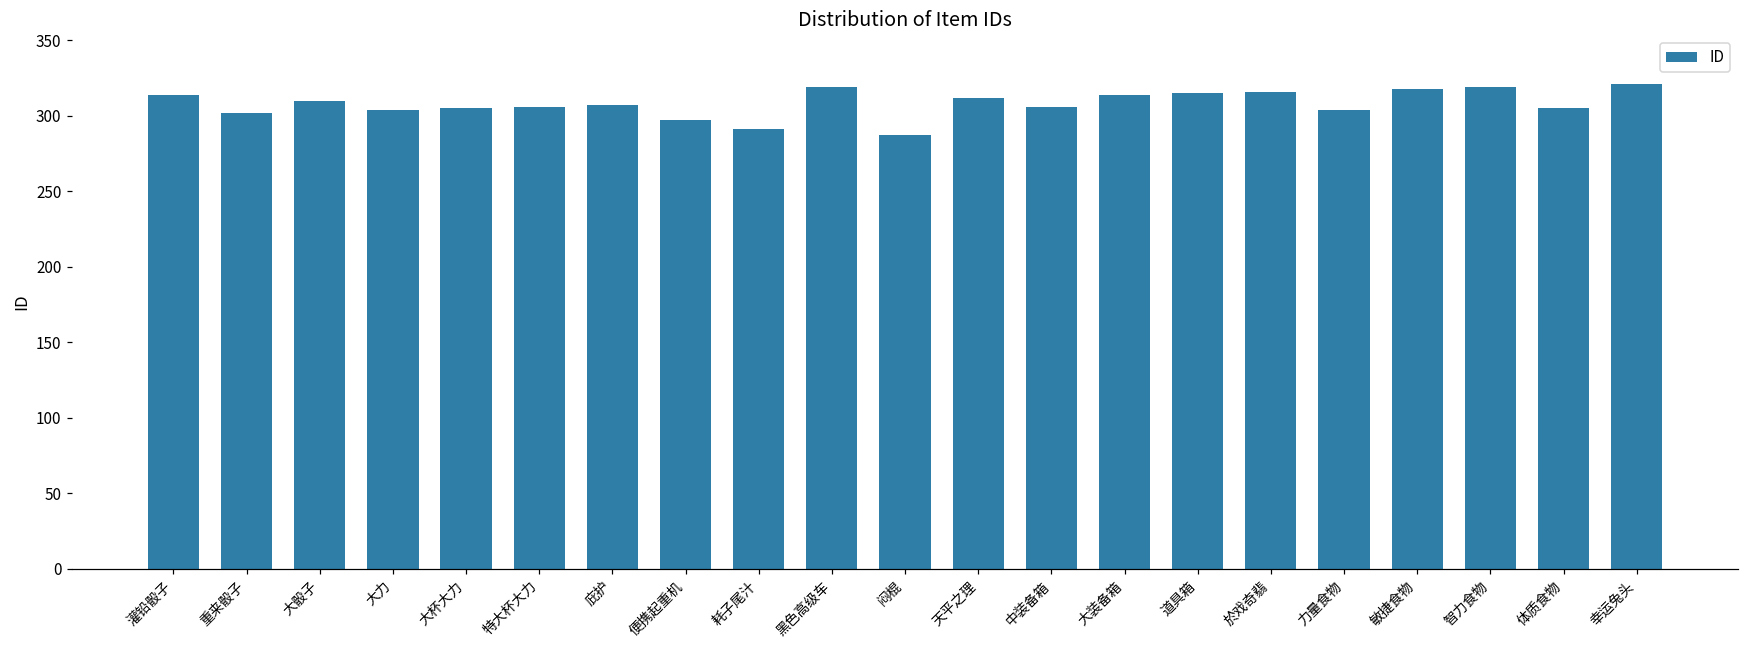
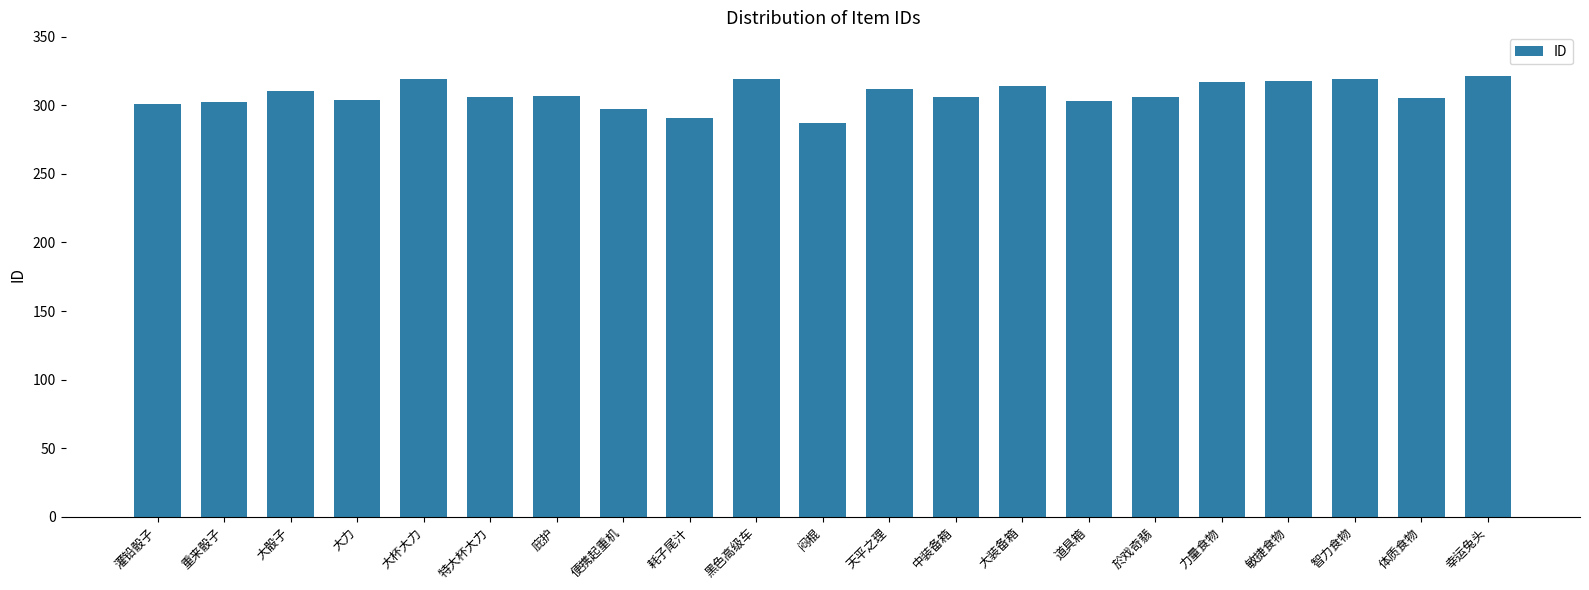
灌铅骰子: 314 -> 301
大杯大力: 305 -> 319
道具箱: 315 -> 303
於戏奇翡: 316 -> 306
力量食物: 304 -> 317
